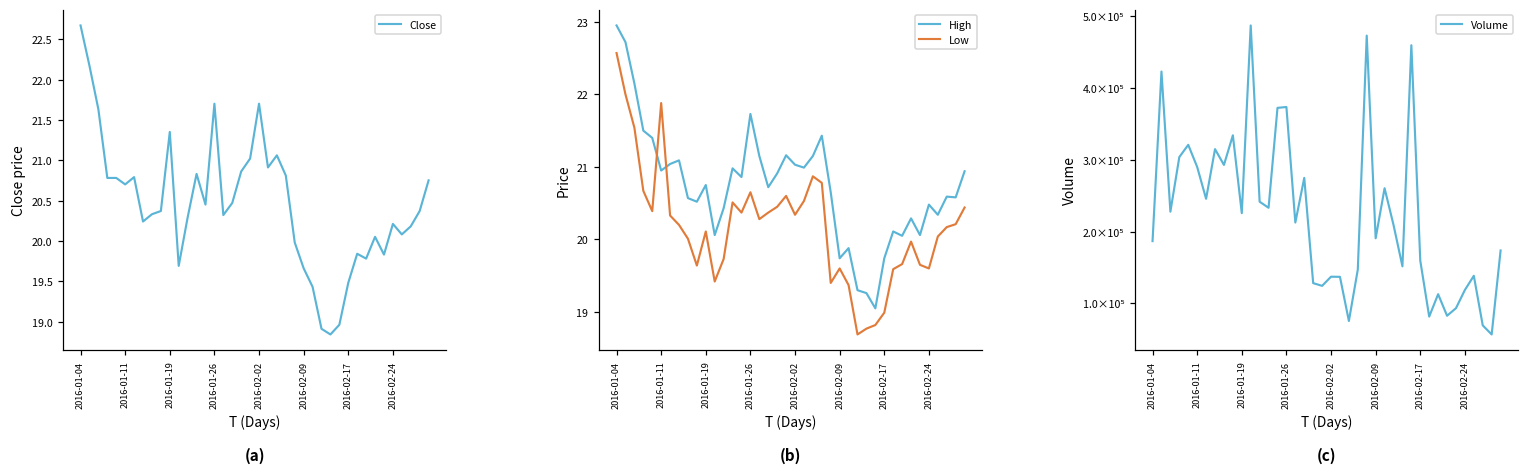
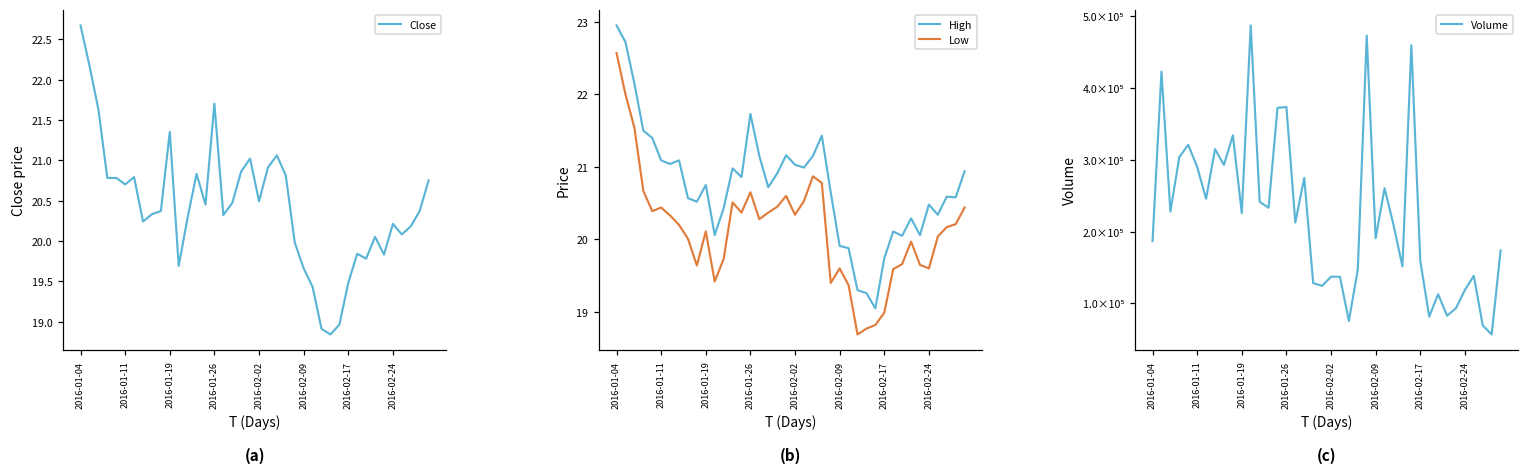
(a), 2016-02-02: 21.7 -> 20.5
(b), High, 2016-01-11: 21.0 -> 21.1
(b), Low, 2016-01-11: 21.9 -> 20.4
(b), High, 2016-02-09: 19.7 -> 19.9
